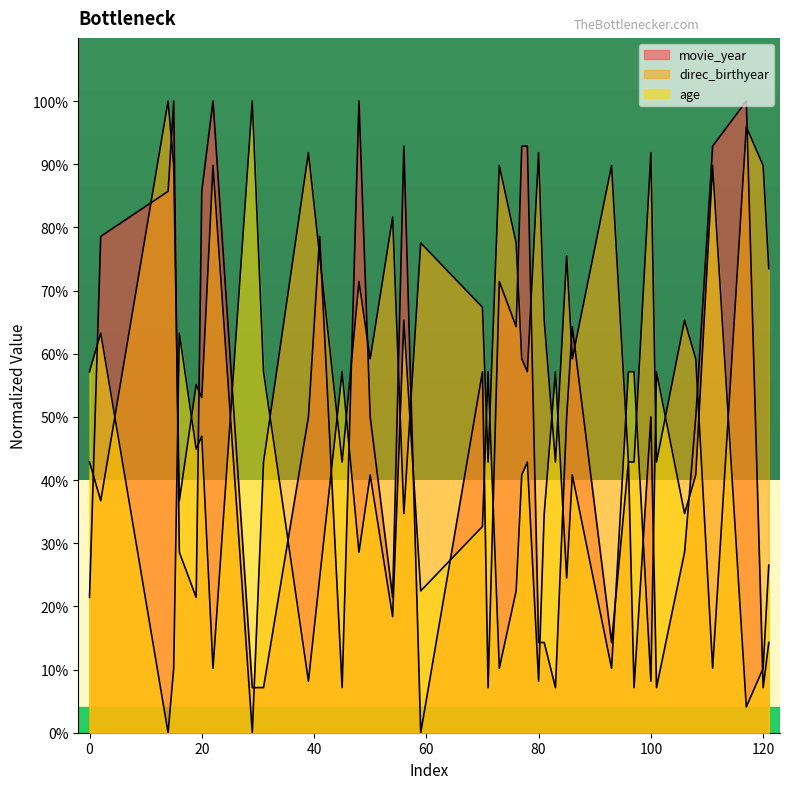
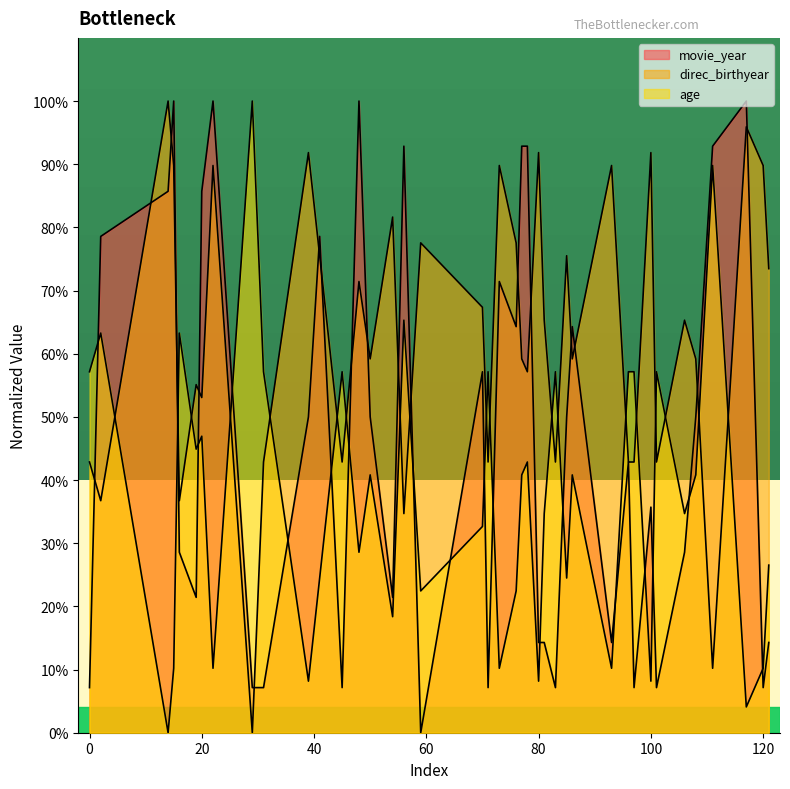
movie_year, 0: 21% -> 7%
movie_year, 100: 50% -> 36%
